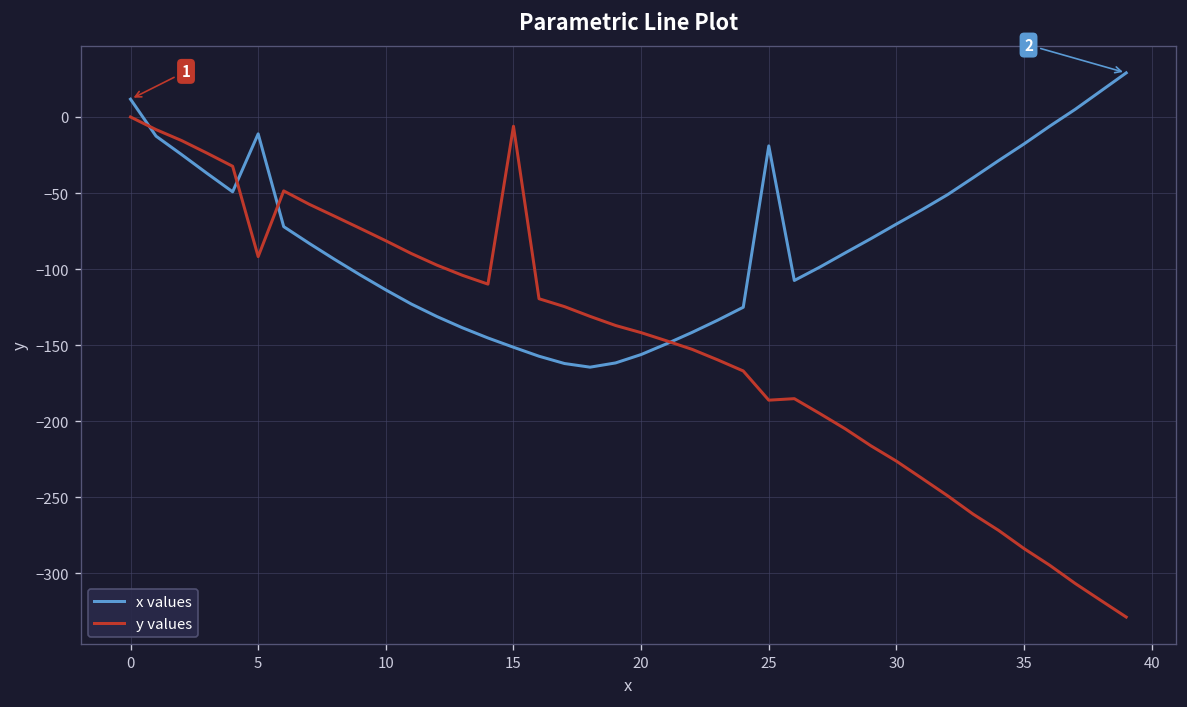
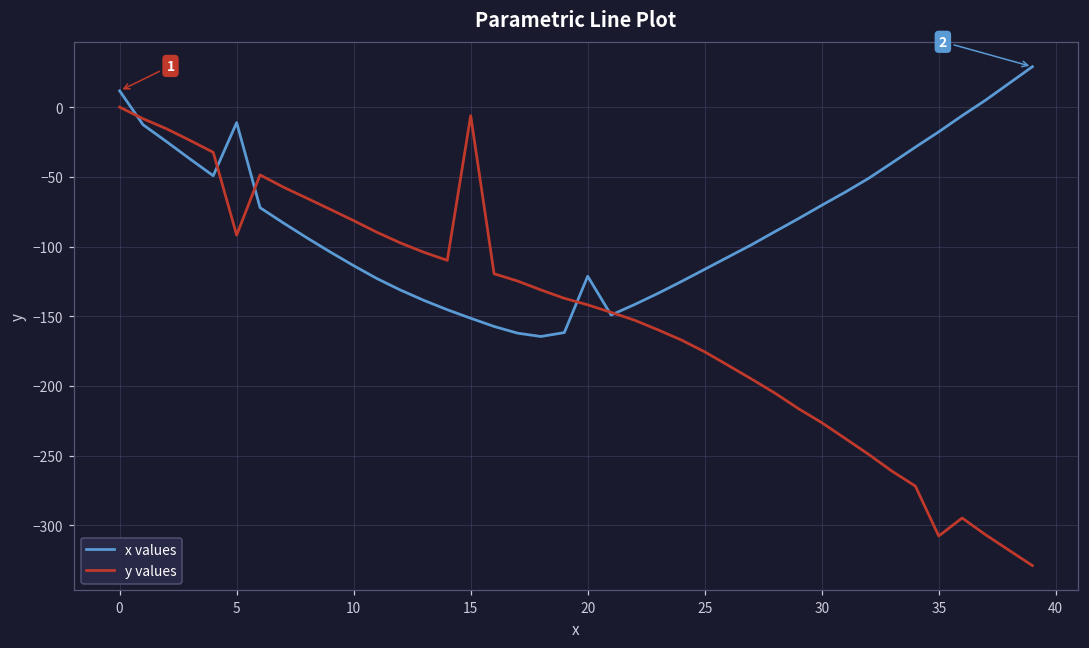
x values, 20: -156 -> -121
x values, 25: -19 -> -116
y values, 25: -186 -> -176
y values, 35: -284 -> -308
